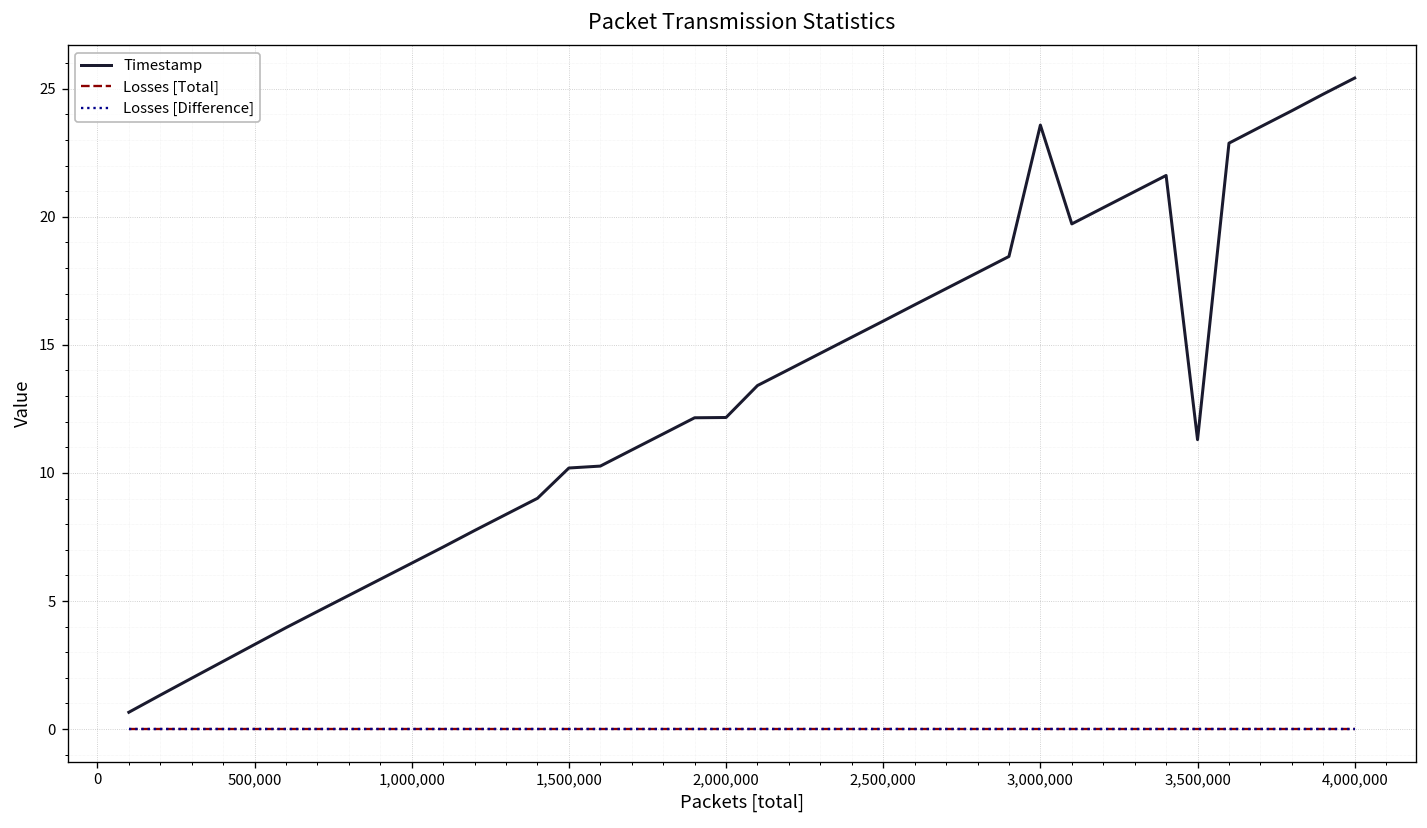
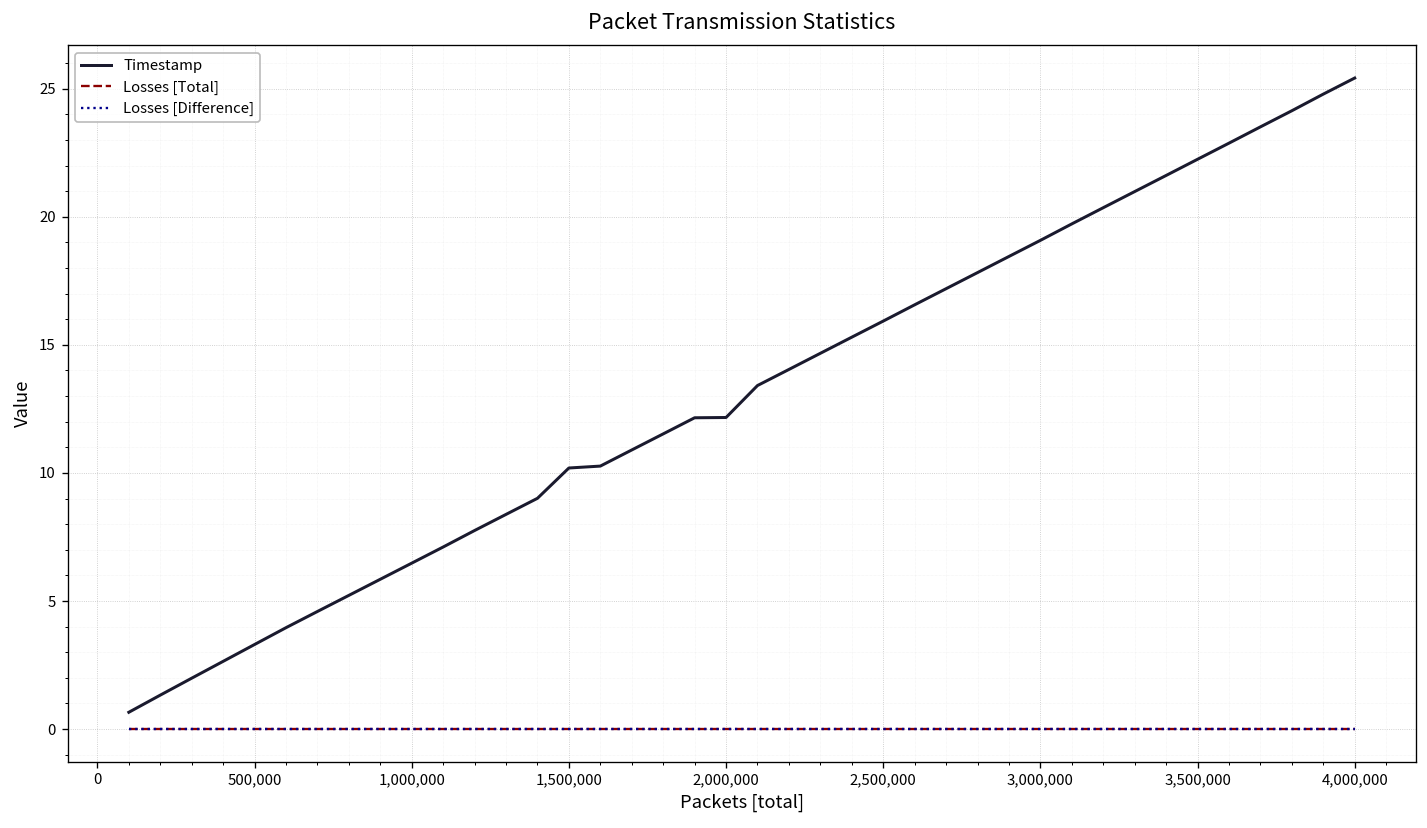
Timestamp, 3,000,000: 23.6 -> 19.1
Timestamp, 3,500,000: 11.3 -> 22.2
